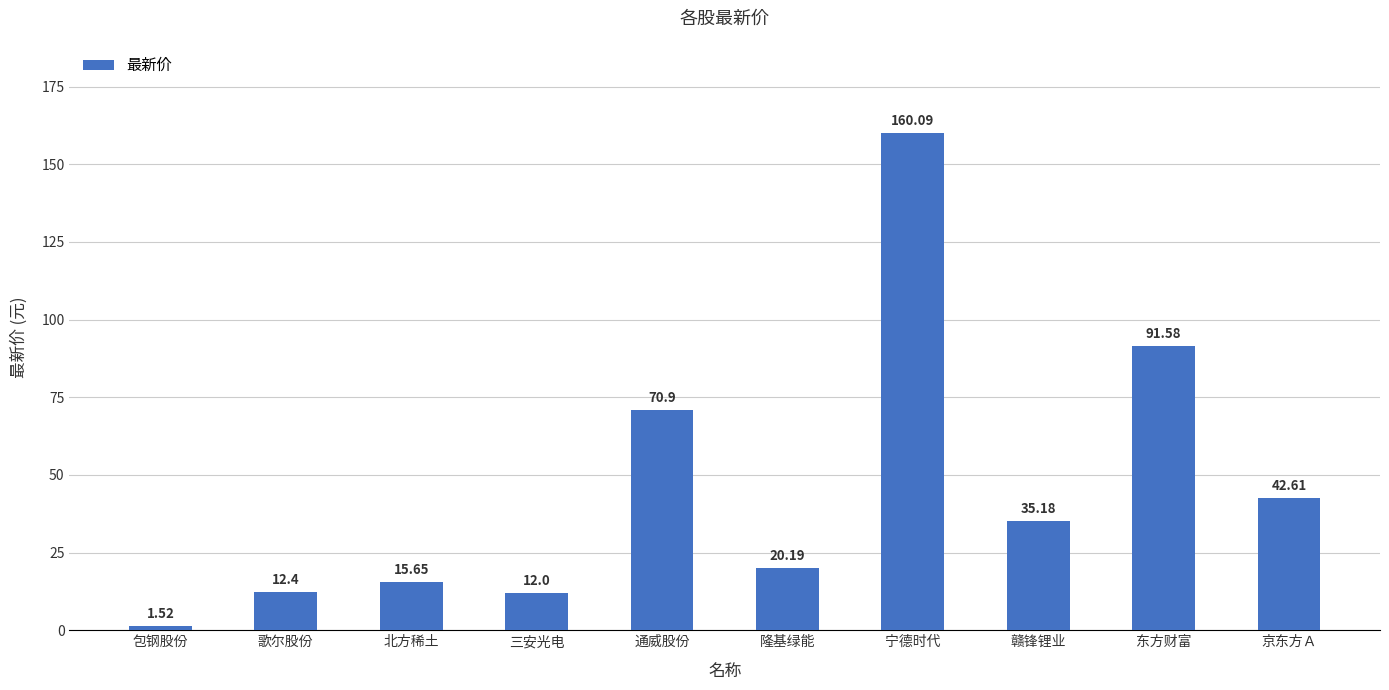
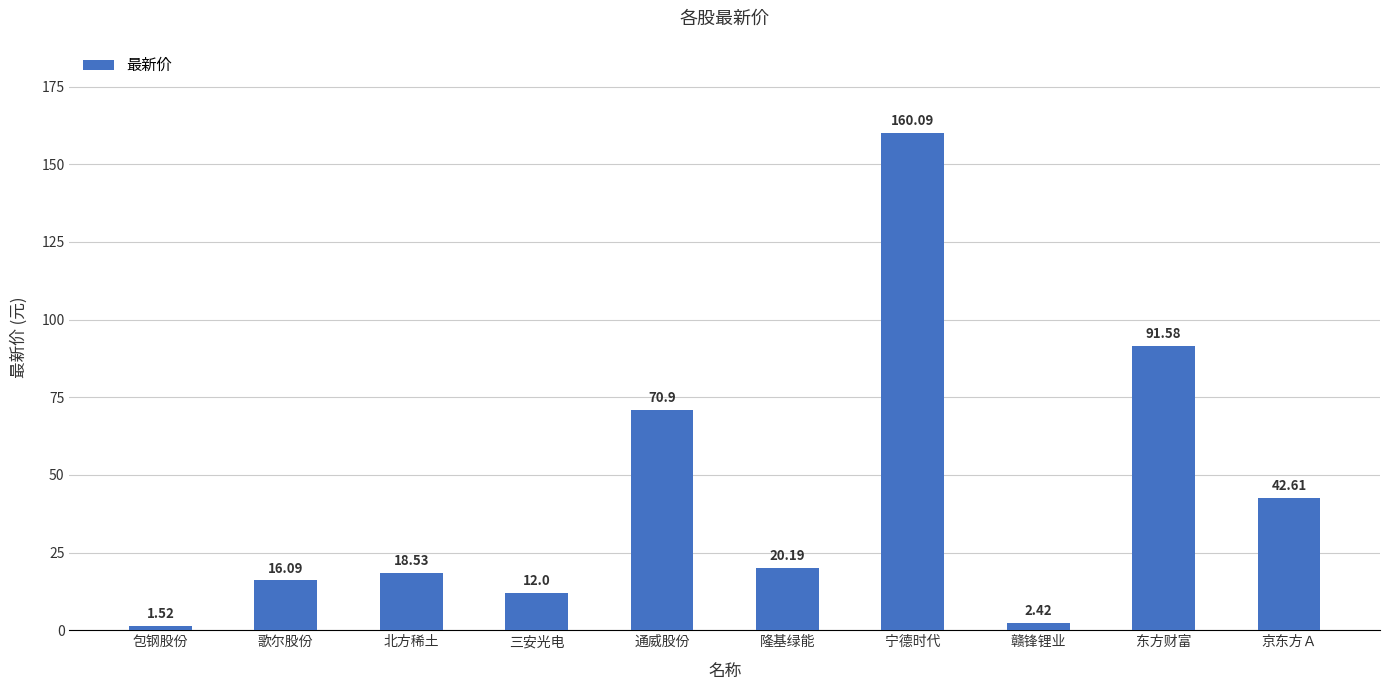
歌尔股份: 12.4 -> 16.09
北方稀土: 15.65 -> 18.53
赣锋锂业: 35.18 -> 2.42
